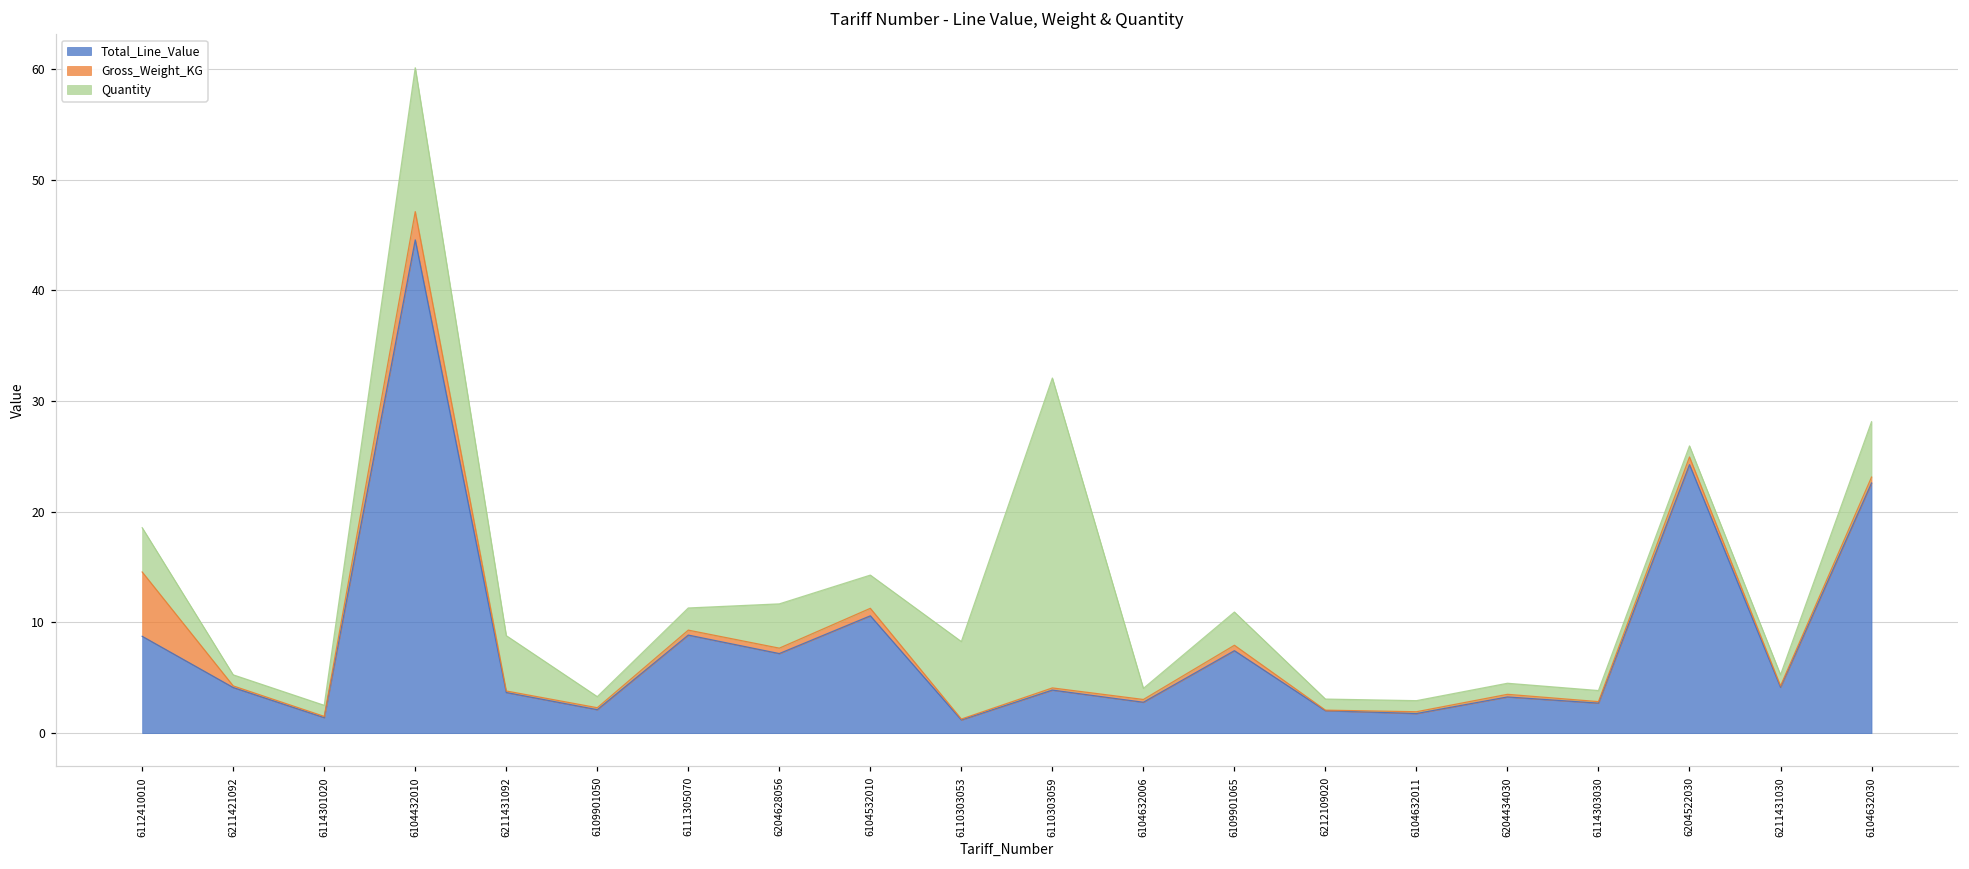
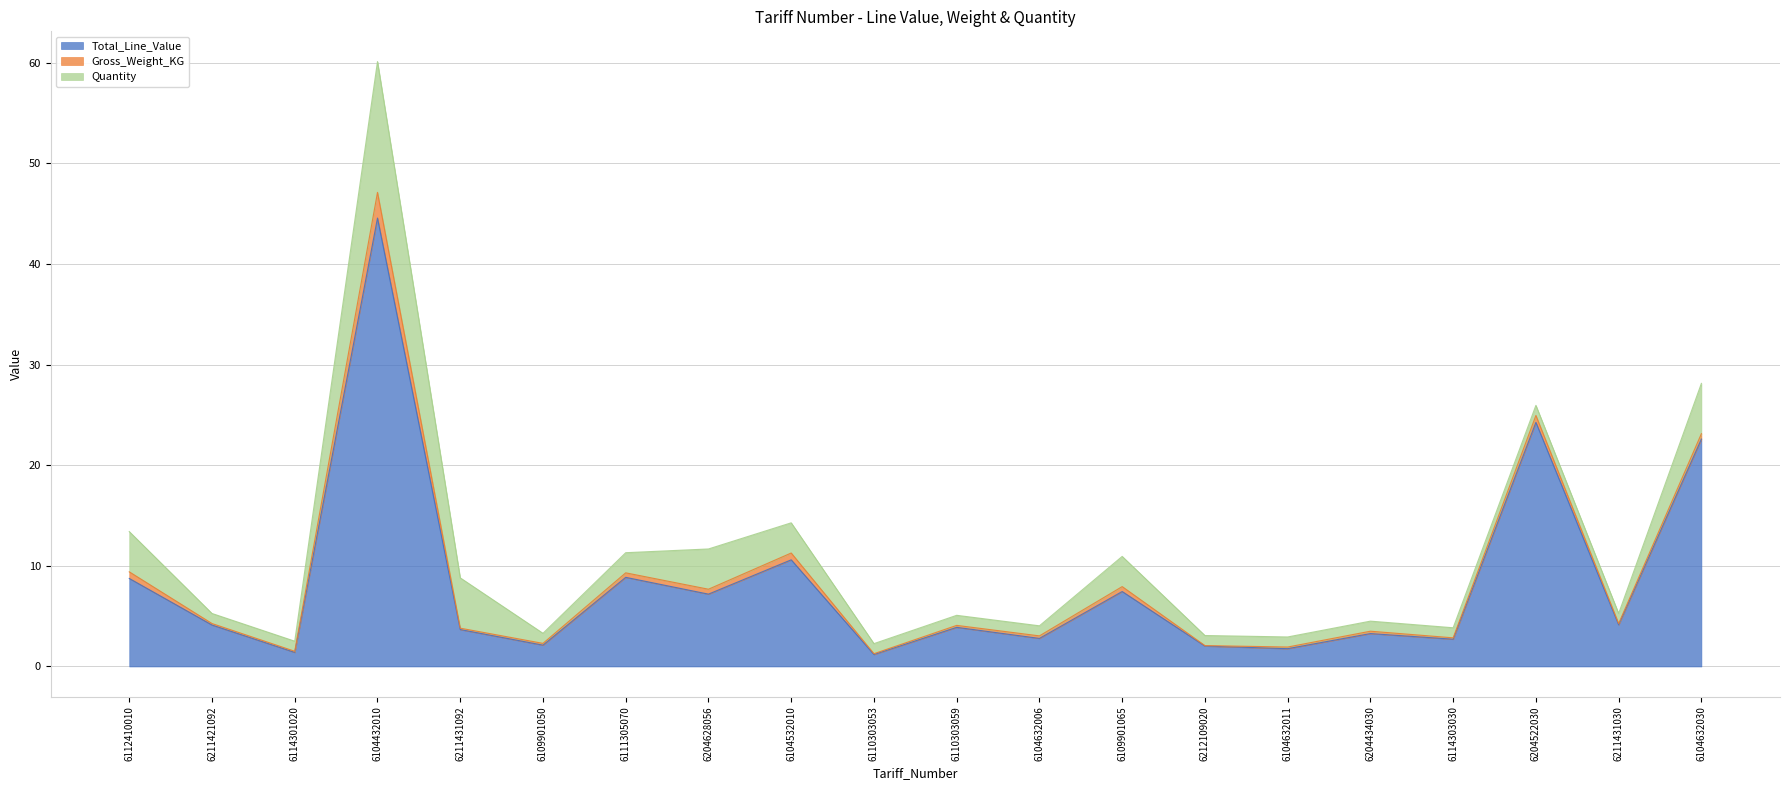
Gross_Weight_KG, 6112410010: 5.8 -> 0.7
Quantity, 6110303053: 7 -> 1
Quantity, 6110303059: 28 -> 1
